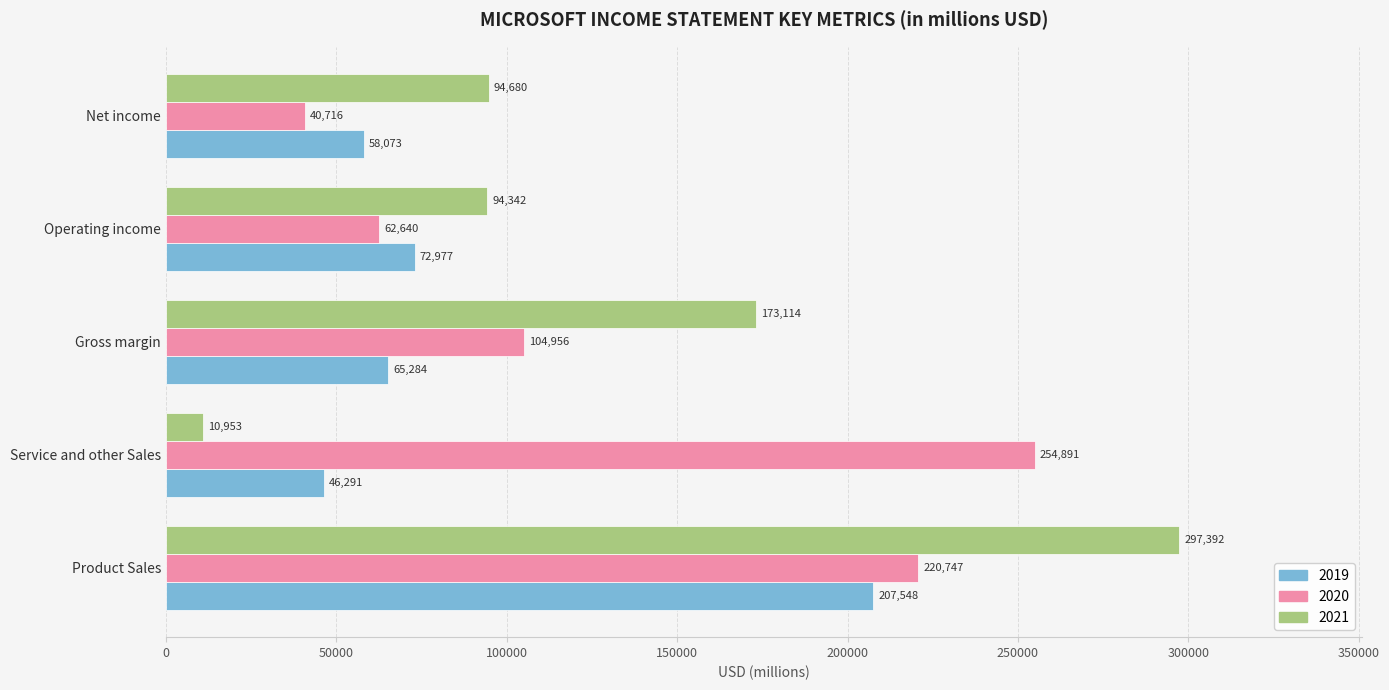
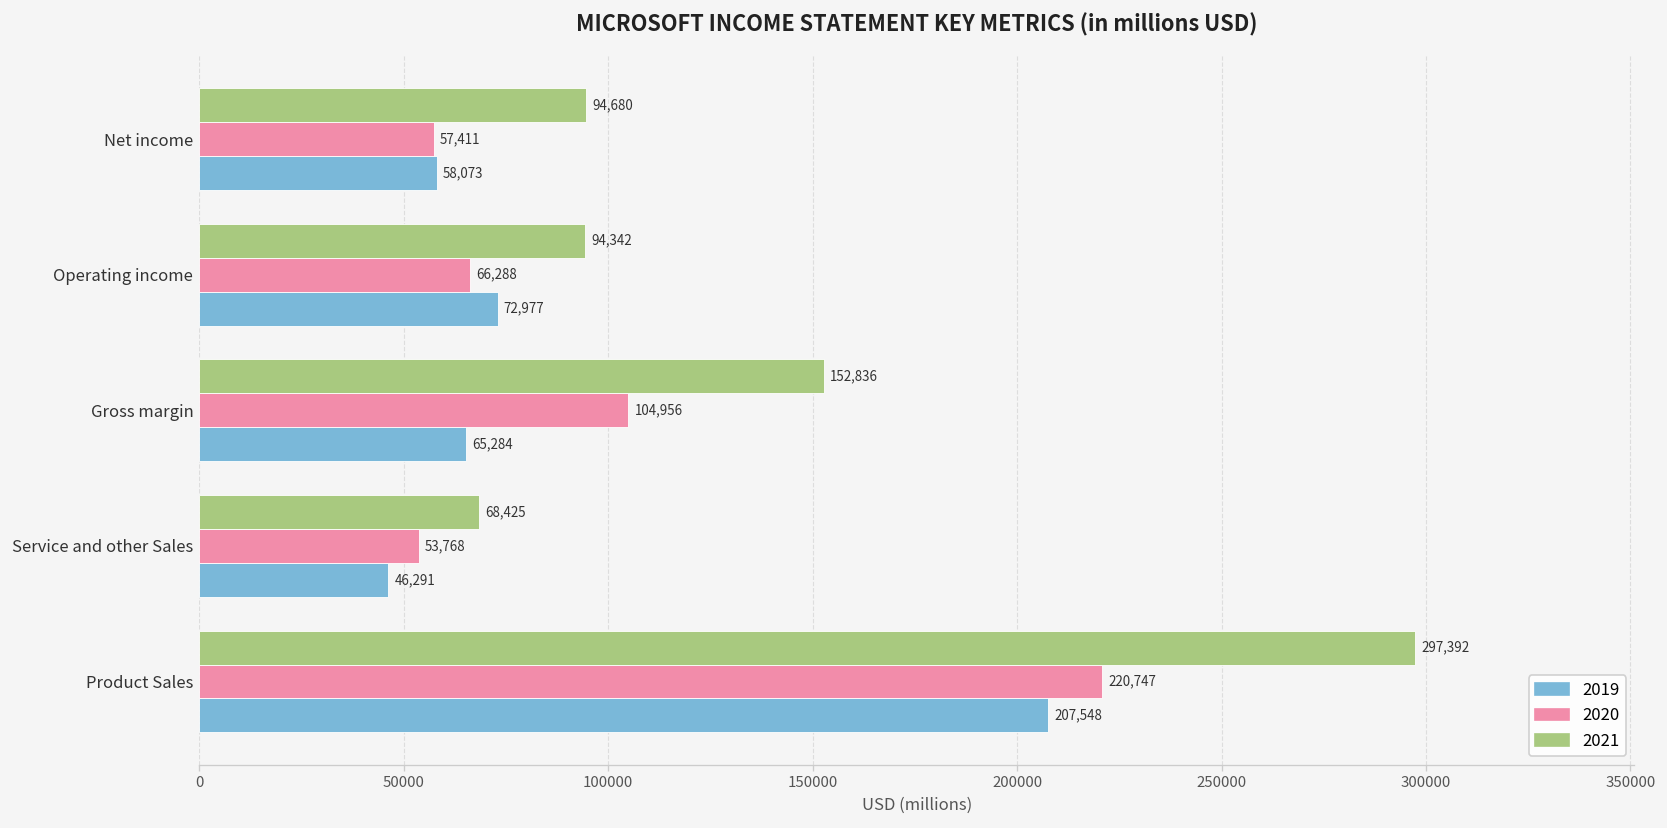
2020, Net income: 40,716 -> 57,411
2020, Operating income: 62,640 -> 66,288
2021, Gross margin: 173,114 -> 152,836
2021, Service and other Sales: 10,953 -> 68,425
2020, Service and other Sales: 254,891 -> 53,768
